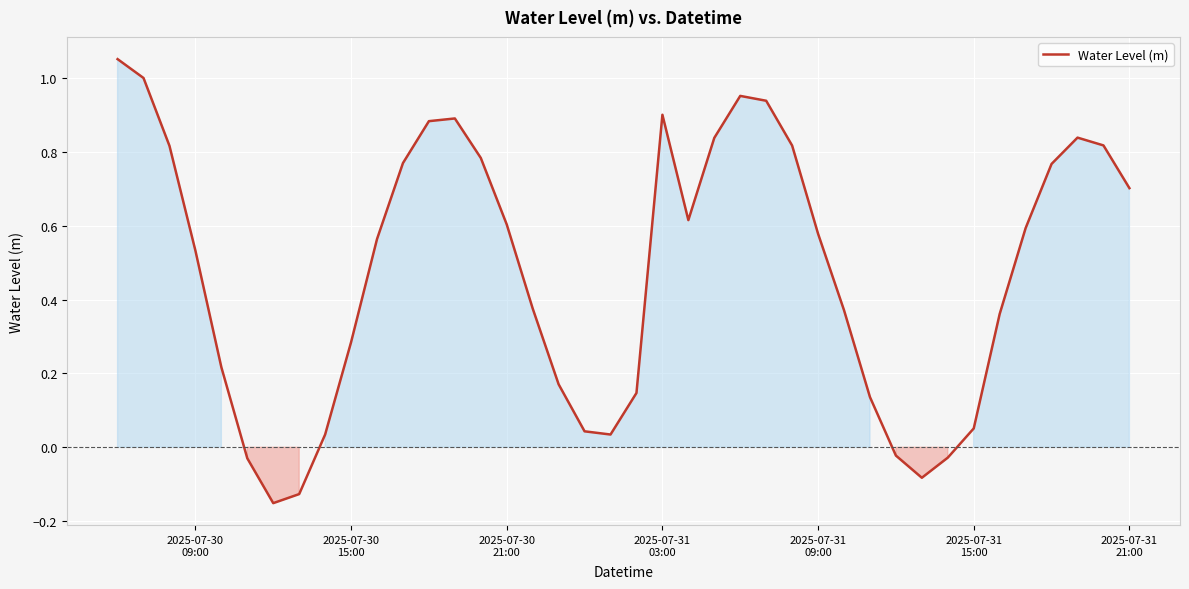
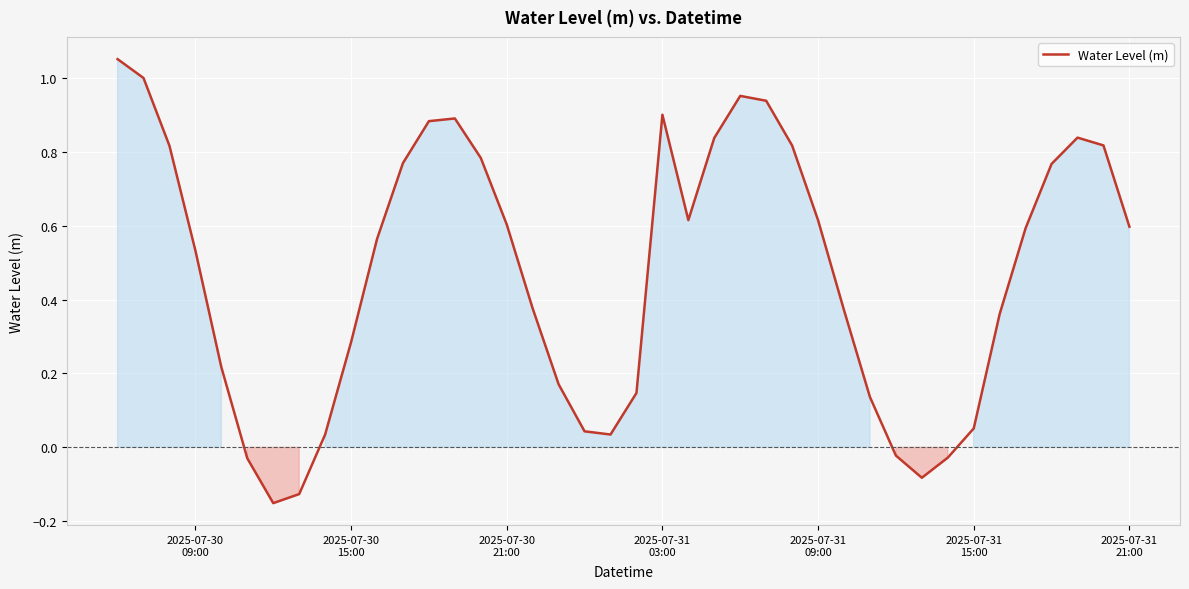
2025-07-31 09:00: 0.58 -> 0.61
2025-07-31 21:00: 0.70 -> 0.60
